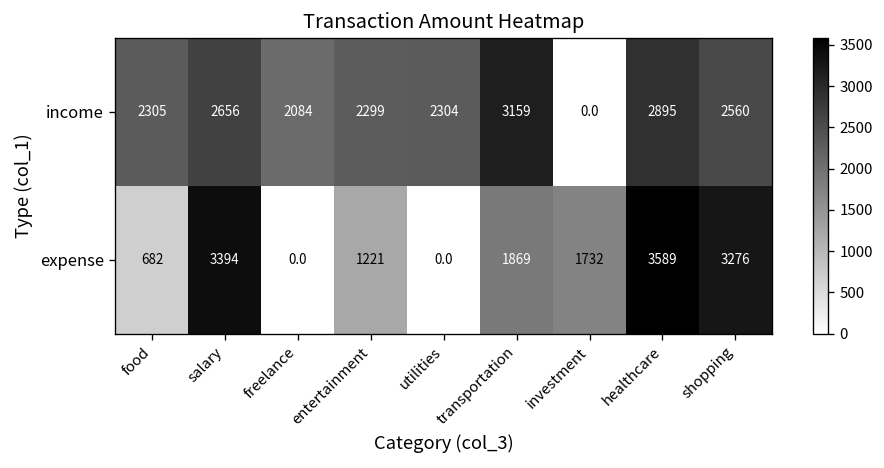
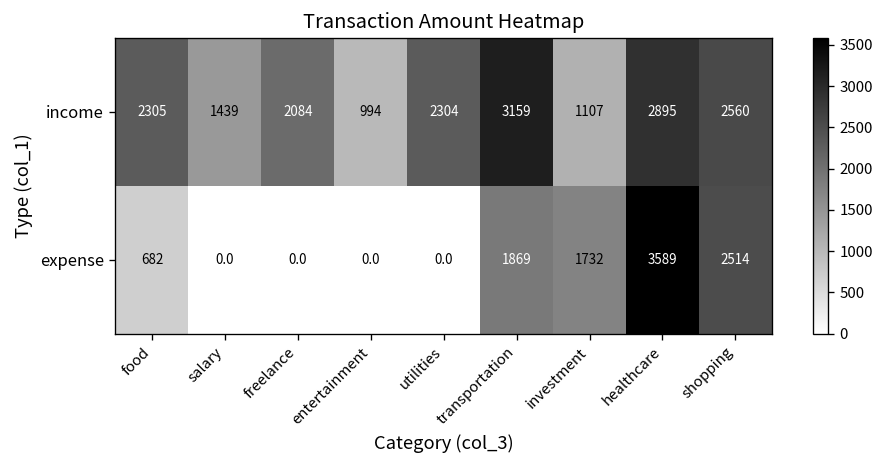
income, salary: 2656 -> 1439
income, entertainment: 2299 -> 994
income, investment: 0.0 -> 1107
expense, salary: 3394 -> 0.0
expense, entertainment: 1221 -> 0.0
expense, shopping: 3276 -> 2514
